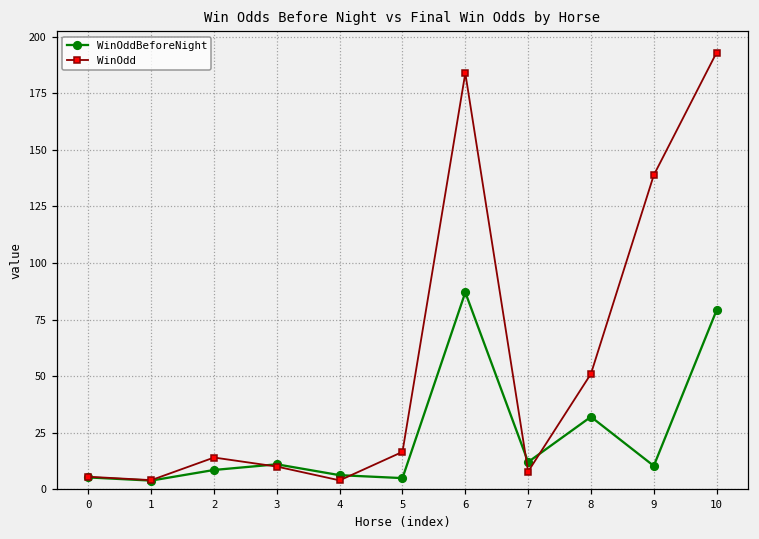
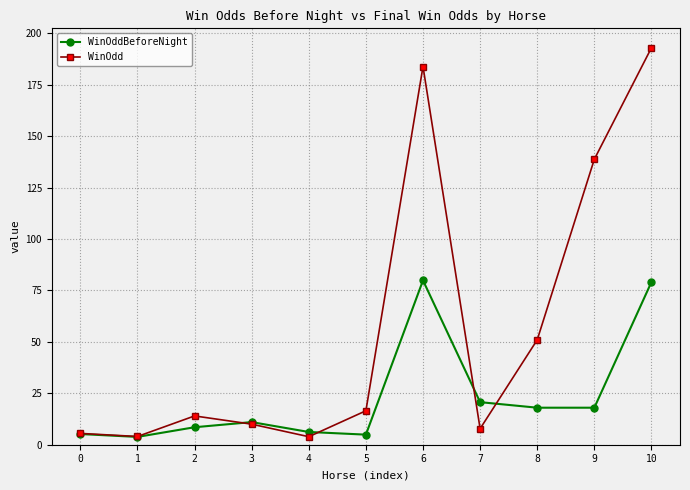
WinOddBeforeNight, 6: 87 -> 80
WinOddBeforeNight, 7: 12 -> 21
WinOddBeforeNight, 8: 32 -> 18
WinOddBeforeNight, 9: 10 -> 18
